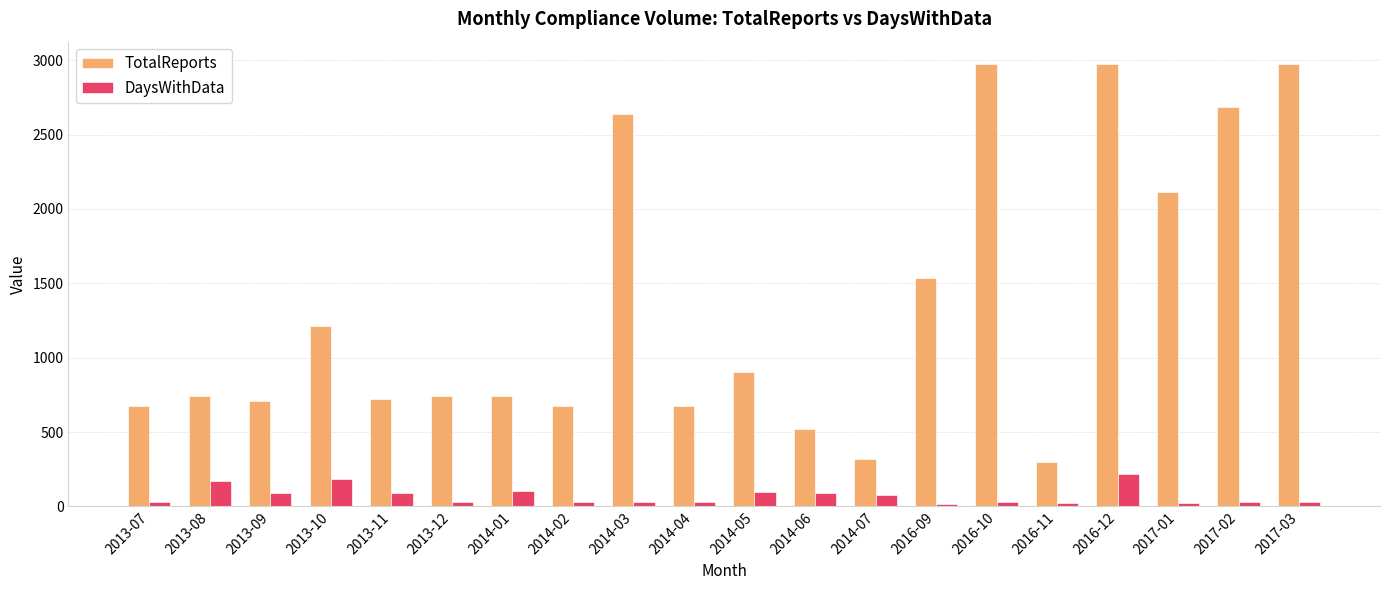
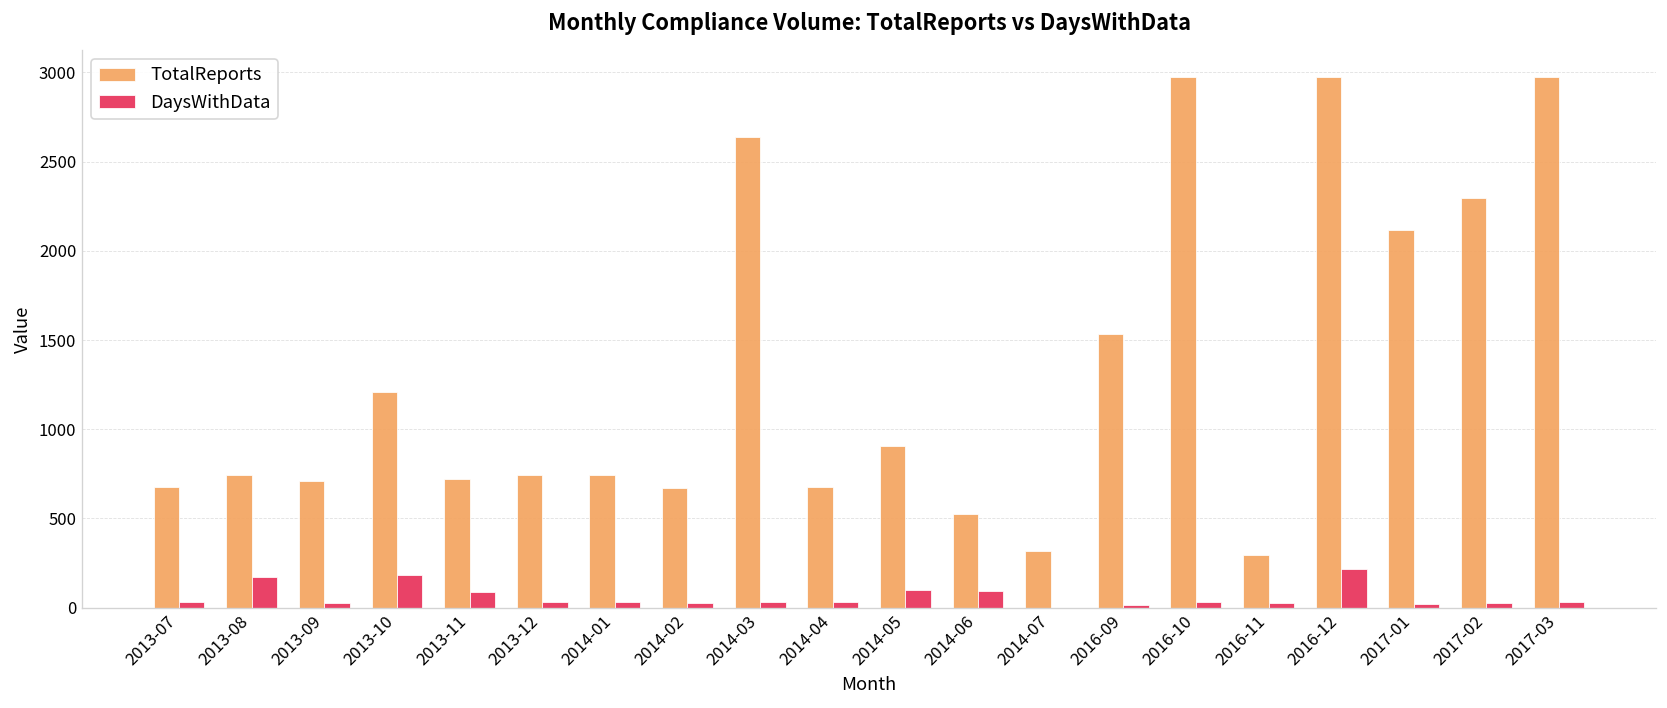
DaysWithData, 2013-09: 90 -> 30
DaysWithData, 2014-01: 110 -> 30
DaysWithData, 2014-07: 80 -> 0
TotalReports, 2017-02: 2690 -> 2290
